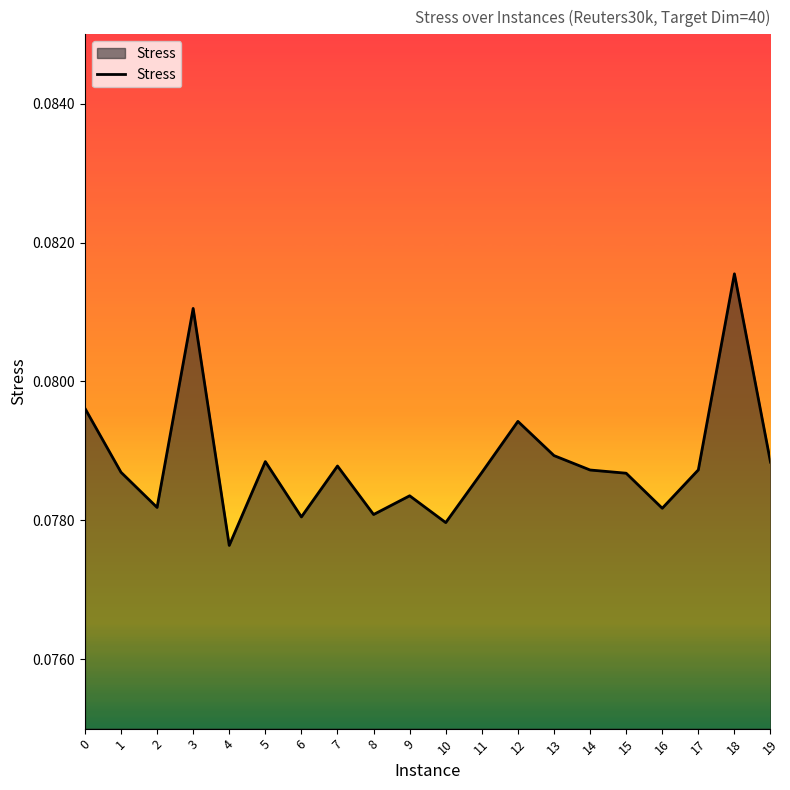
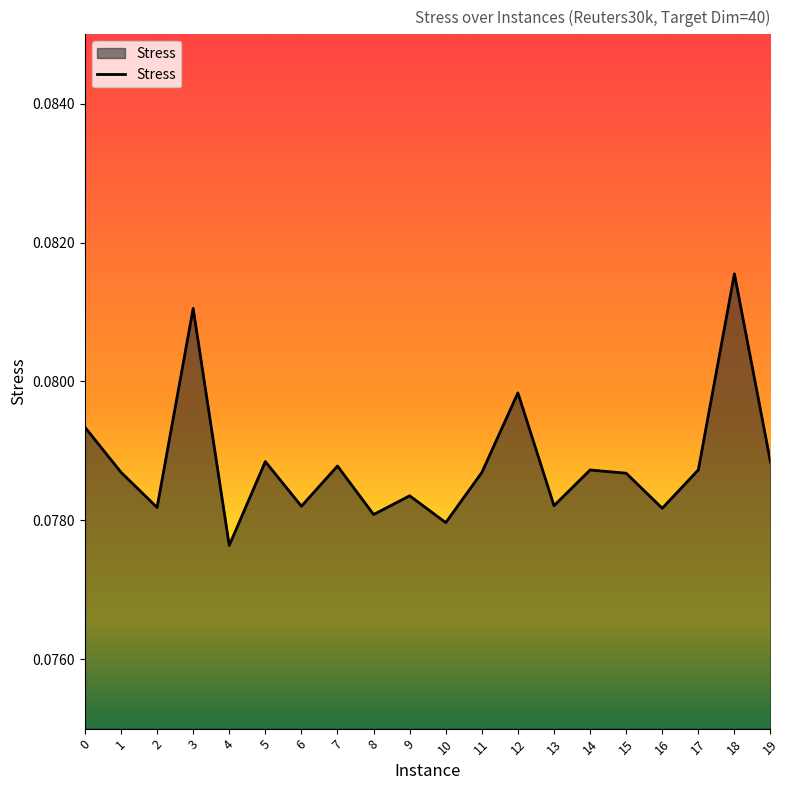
0: 0.0796 -> 0.0793
6: 0.0780 -> 0.0782
12: 0.0794 -> 0.0798
13: 0.0789 -> 0.0782
